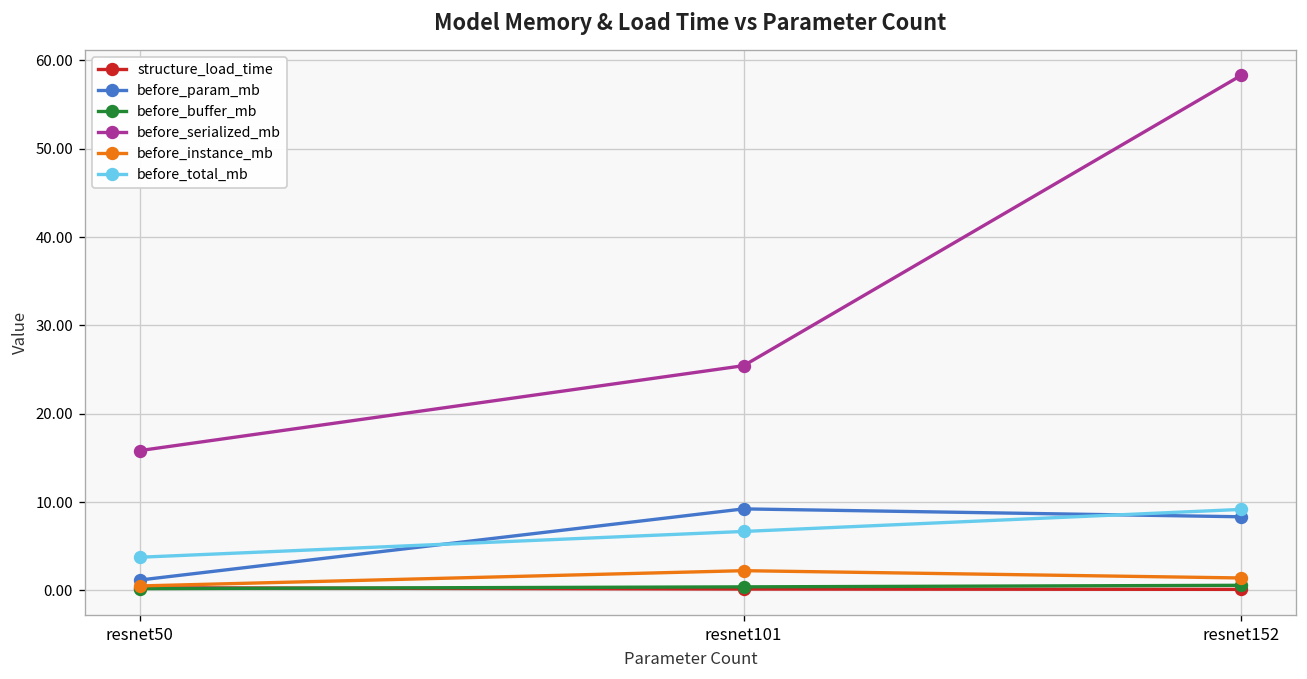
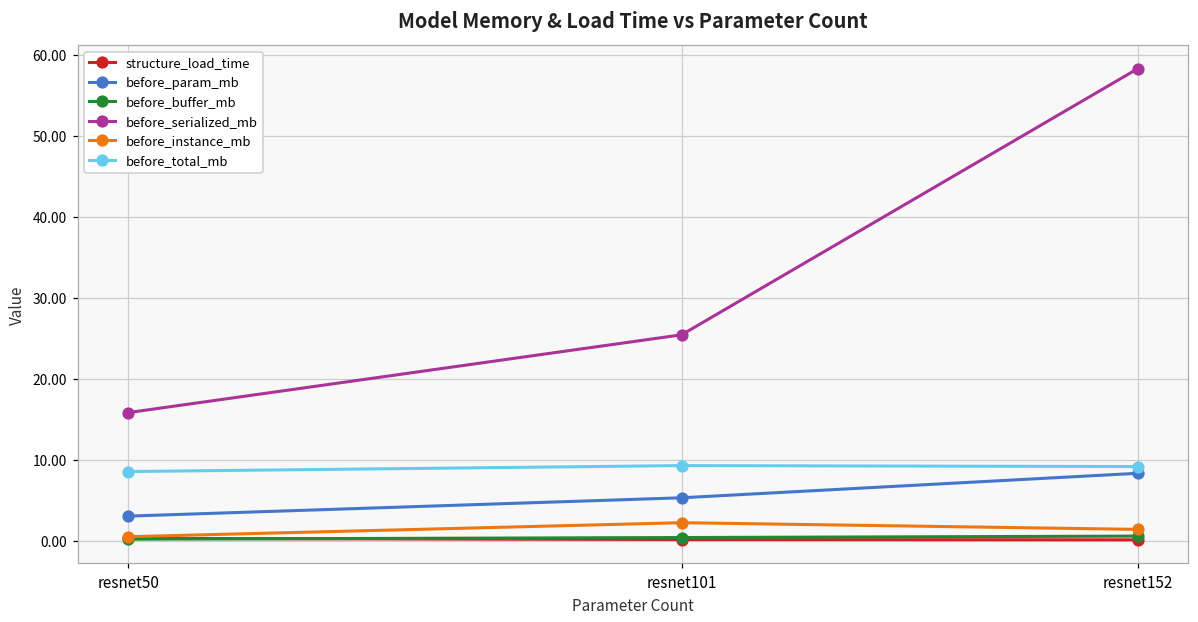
before_param_mb, resnet50: 1 -> 3
before_total_mb, resnet50: 4 -> 9
before_param_mb, resnet101: 9 -> 5
before_total_mb, resnet101: 7 -> 9
